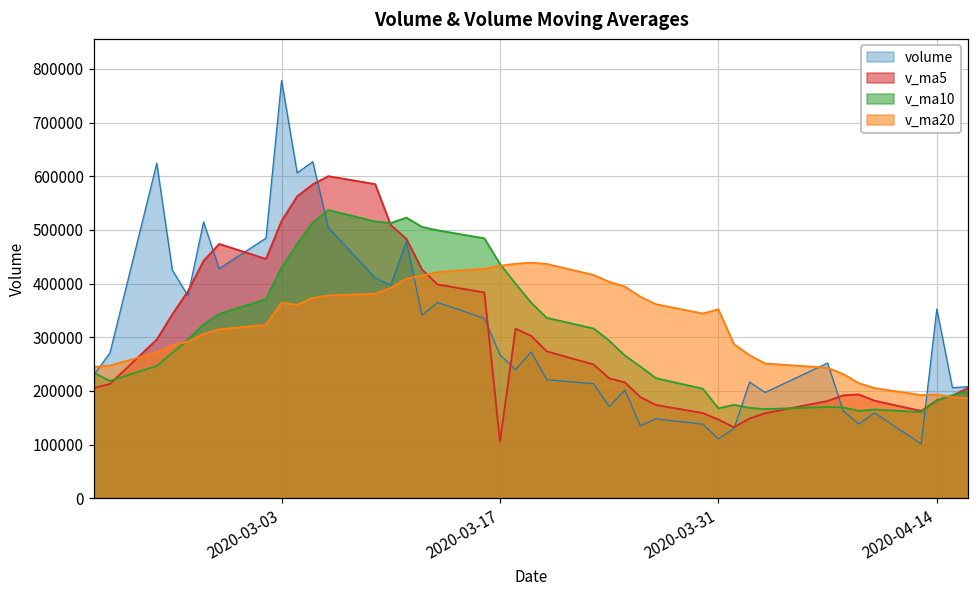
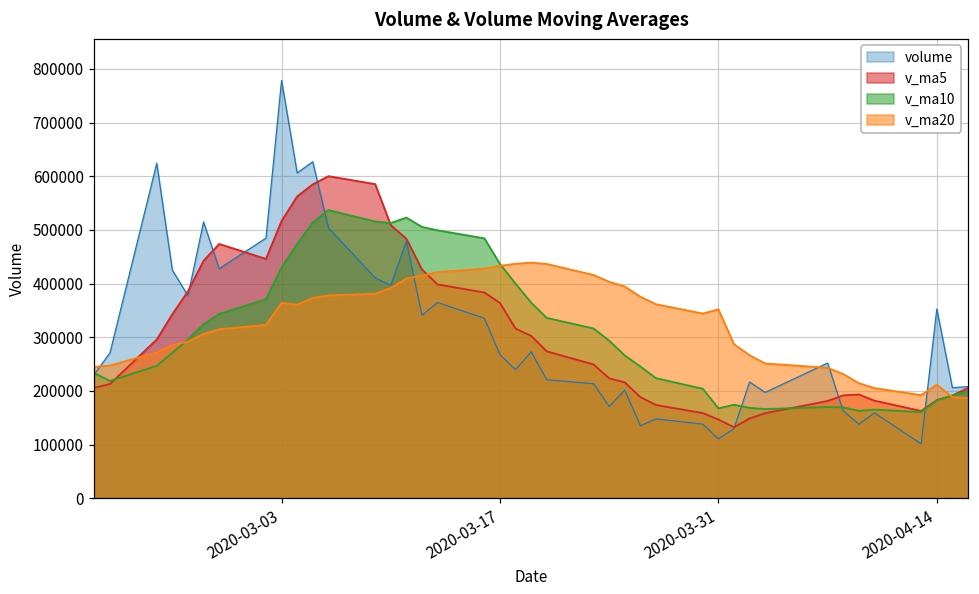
v_ma5, 2020-03-17: 110000 -> 360000
v_ma20, 2020-04-14: 190000 -> 210000
